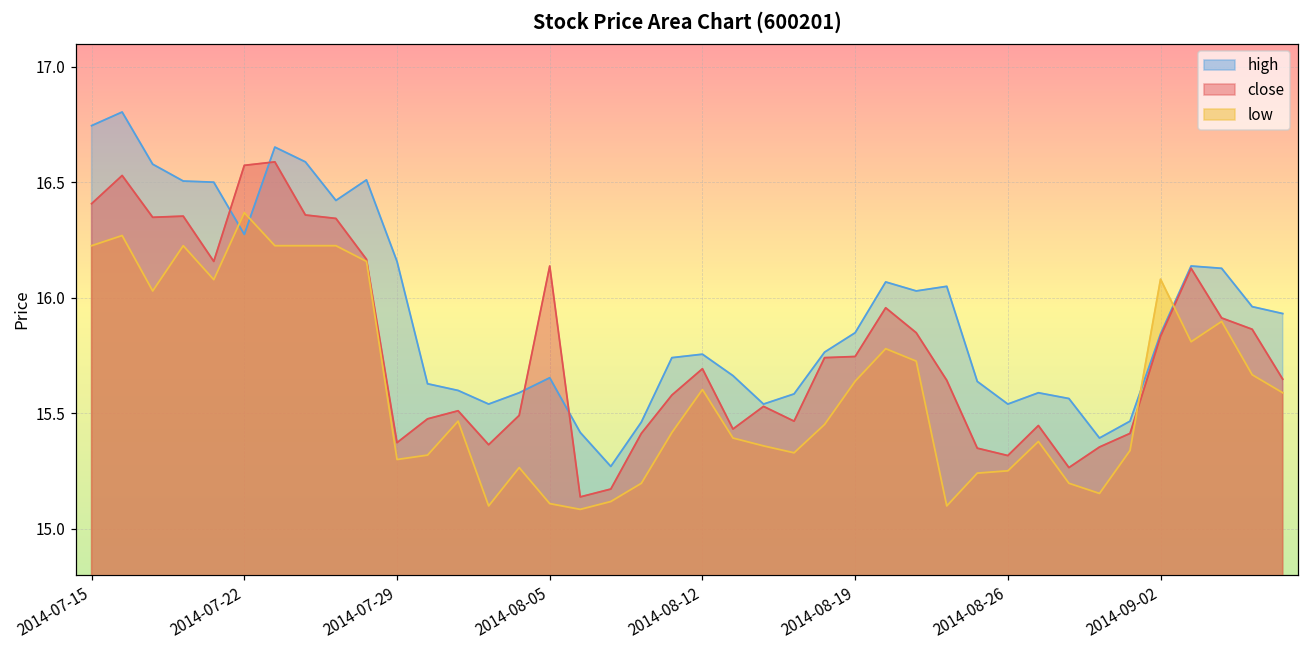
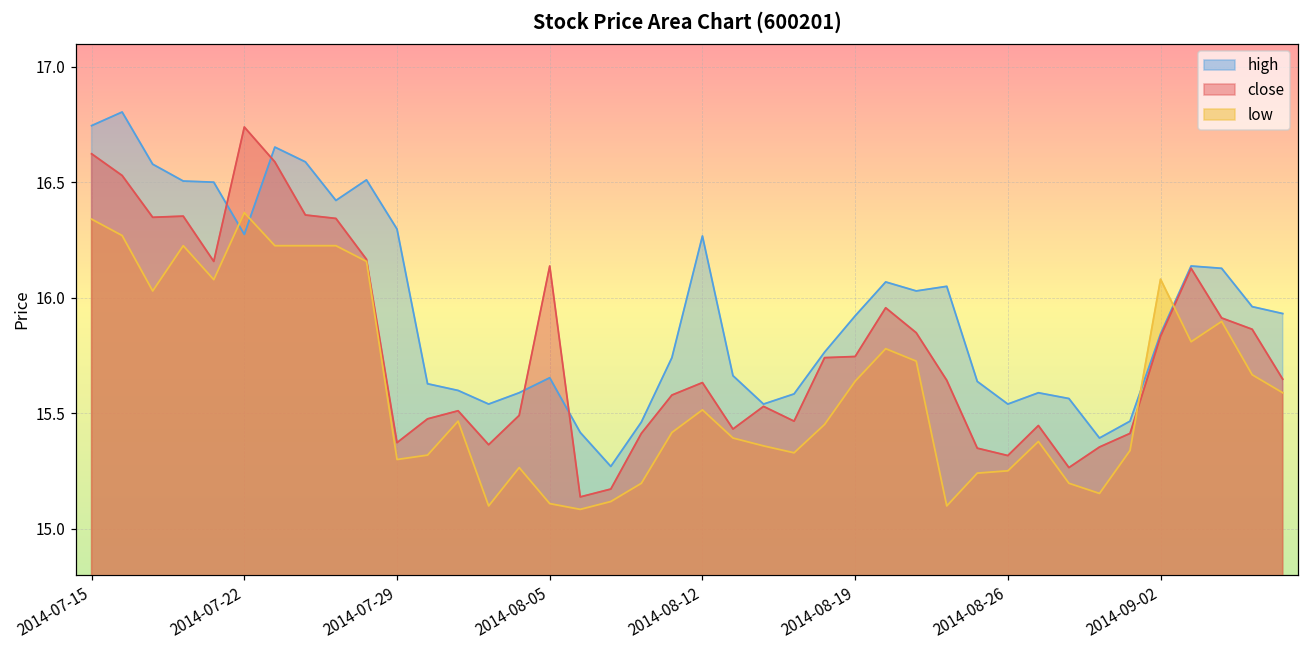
low, 2014-07-15: 16.23 -> 16.34
close, 2014-07-15: 16.41 -> 16.62
close, 2014-07-22: 16.57 -> 16.74
high, 2014-07-29: 16.16 -> 16.30
low, 2014-08-12: 15.60 -> 15.51
close, 2014-08-12: 15.69 -> 15.63
high, 2014-08-12: 15.76 -> 16.27
high, 2014-08-19: 15.85 -> 15.92
